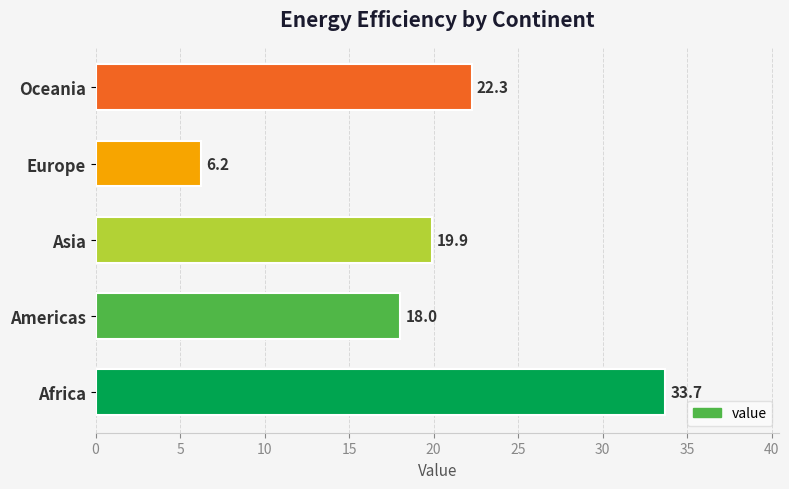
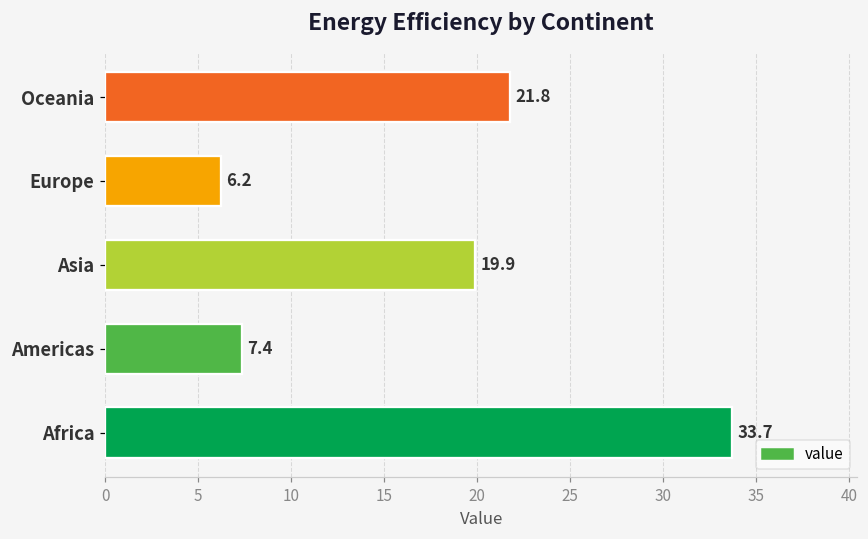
Oceania: 22.3 -> 21.8
Americas: 18.0 -> 7.4
